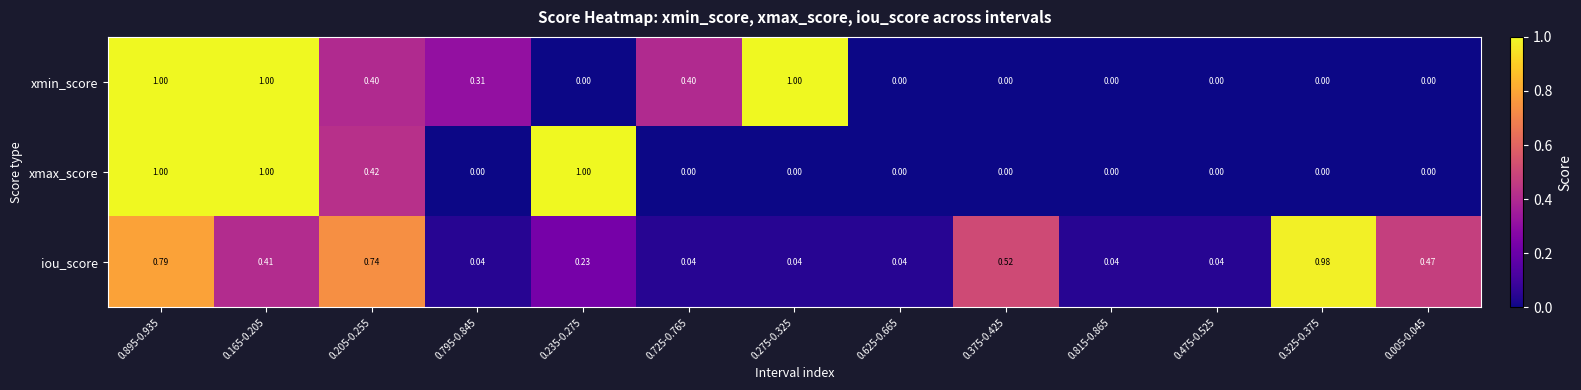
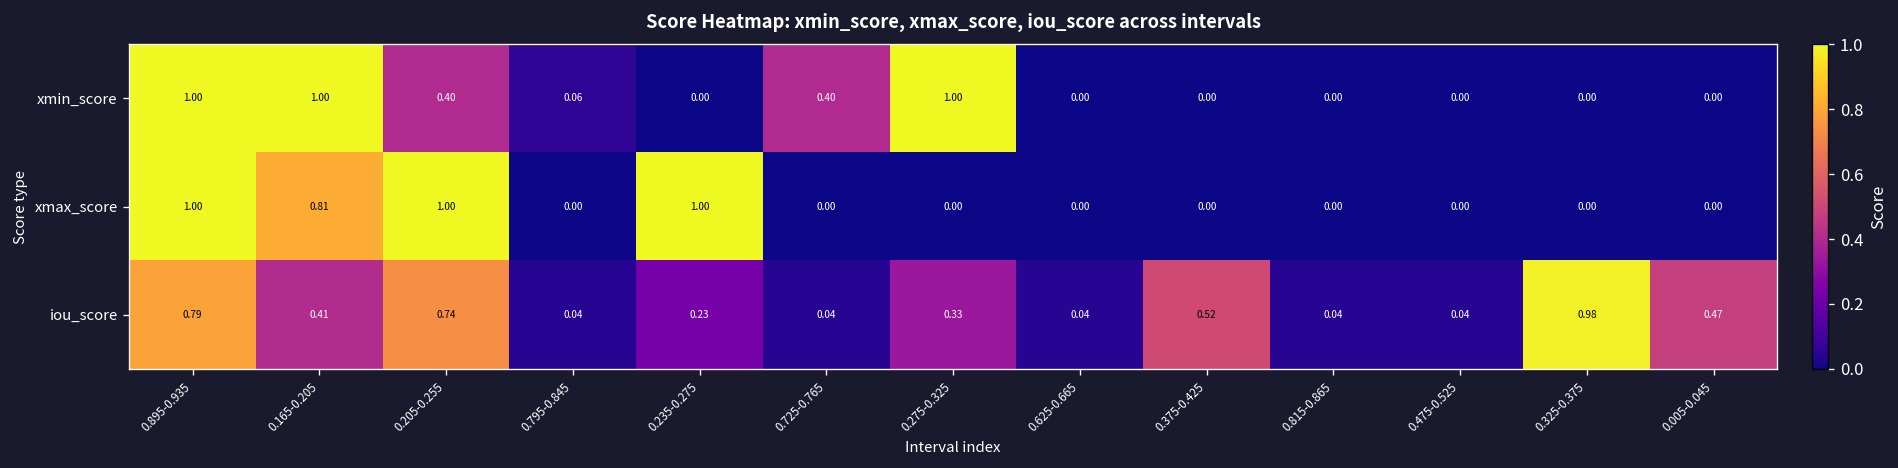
xmin_score, 0.795-0.845: 0.31 -> 0.06
xmax_score, 0.165-0.205: 1.00 -> 0.81
xmax_score, 0.205-0.255: 0.42 -> 1.00
iou_score, 0.275-0.325: 0.04 -> 0.33
